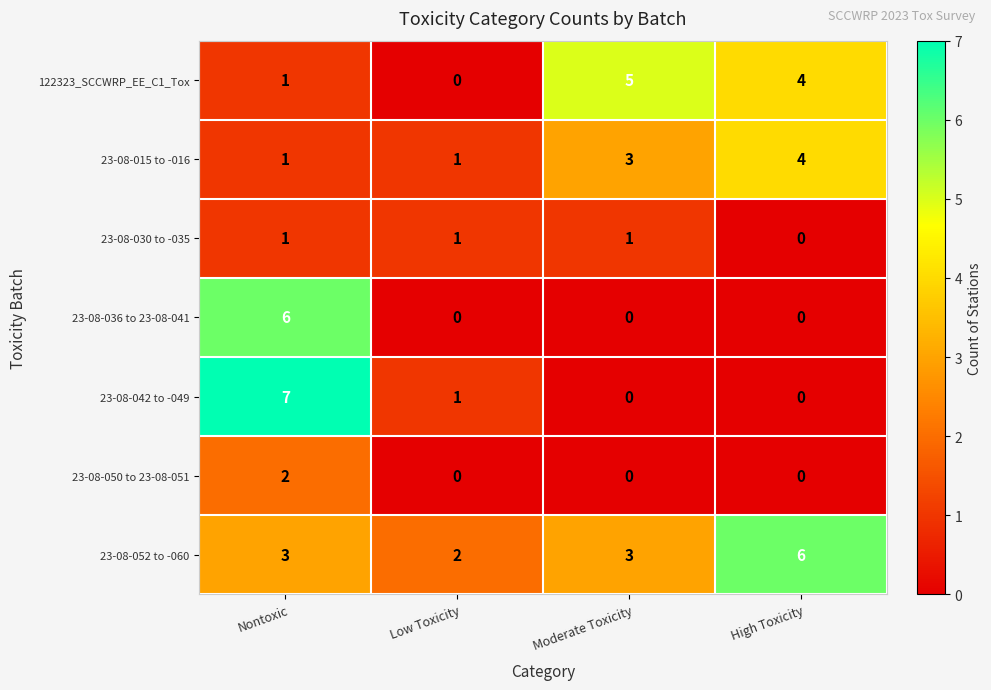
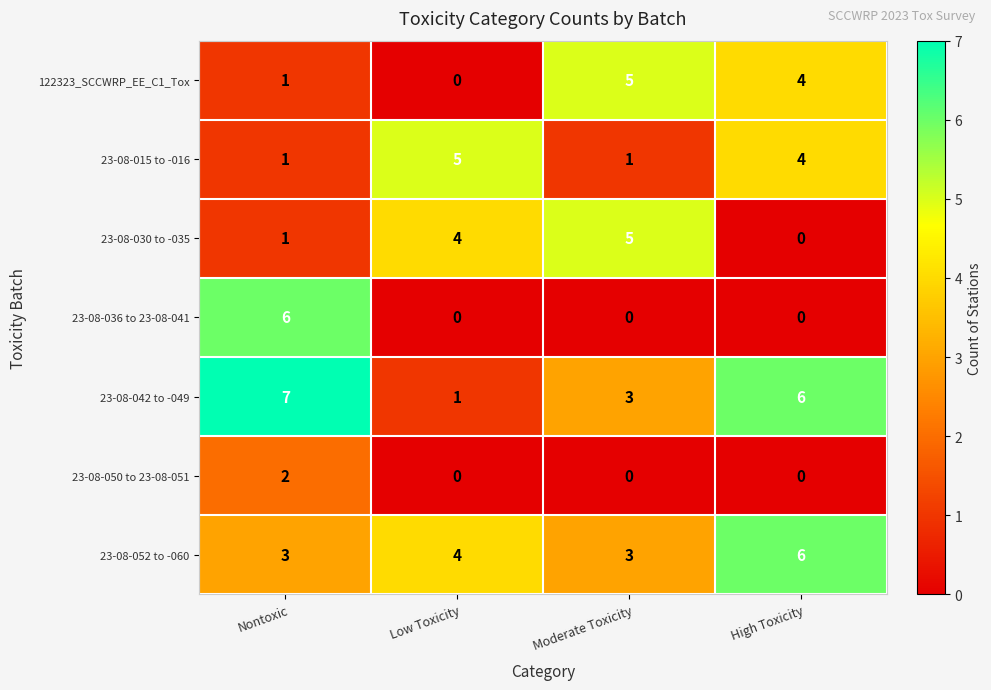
23-08-015 to -016, Low Toxicity: 1 -> 5
23-08-015 to -016, Moderate Toxicity: 3 -> 1
23-08-030 to -035, Low Toxicity: 1 -> 4
23-08-030 to -035, Moderate Toxicity: 1 -> 5
23-08-042 to -049, Moderate Toxicity: 0 -> 3
23-08-042 to -049, High Toxicity: 0 -> 6
23-08-052 to -060, Low Toxicity: 2 -> 4
